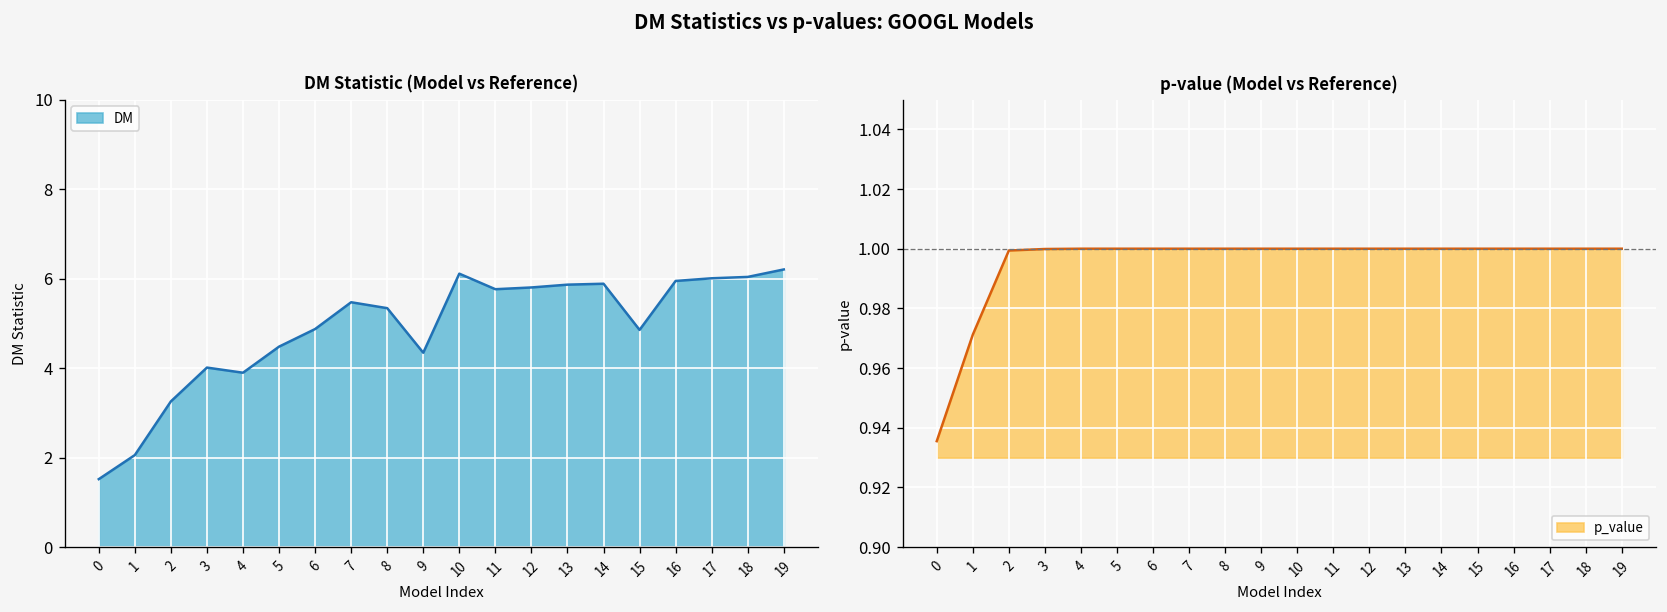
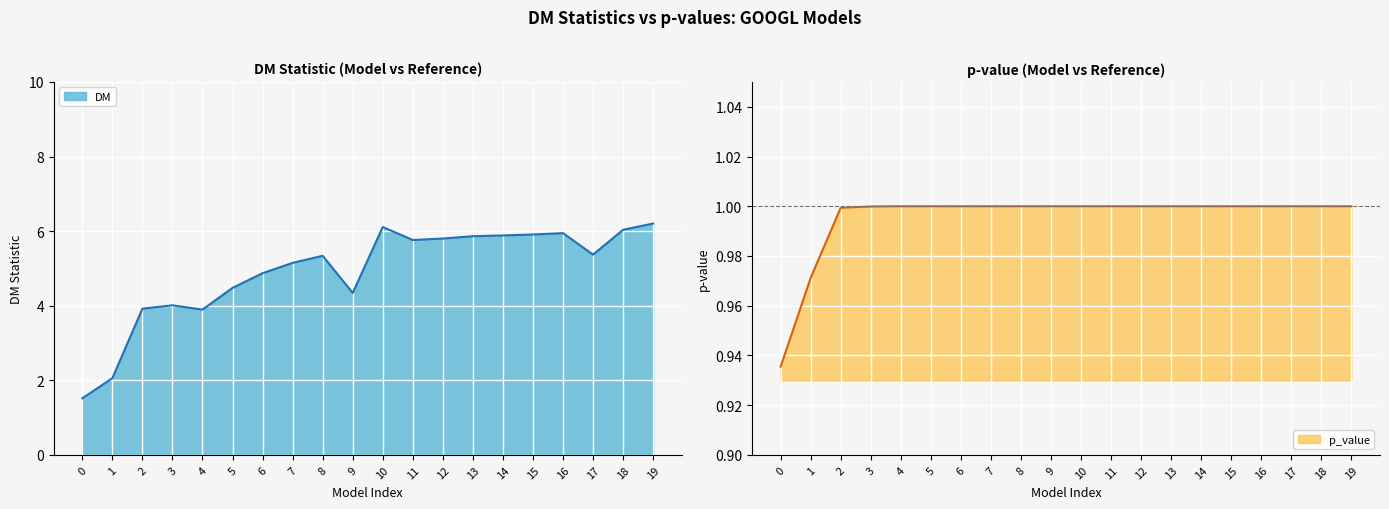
DM Statistic (Model vs Reference), 2: 3.3 -> 3.9
DM Statistic (Model vs Reference), 7: 5.5 -> 5.1
DM Statistic (Model vs Reference), 15: 4.9 -> 5.9
DM Statistic (Model vs Reference), 17: 6.0 -> 5.4
